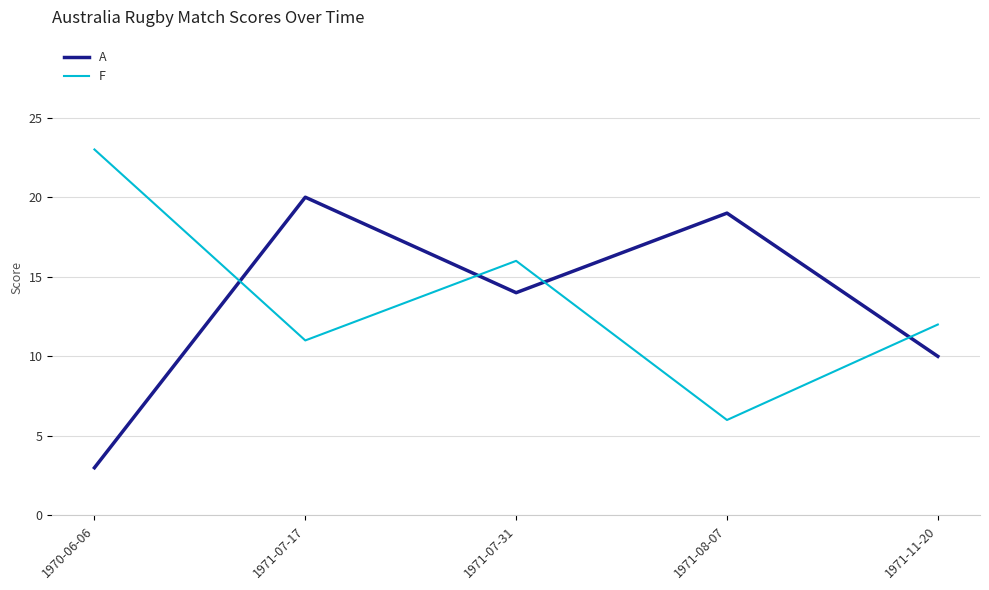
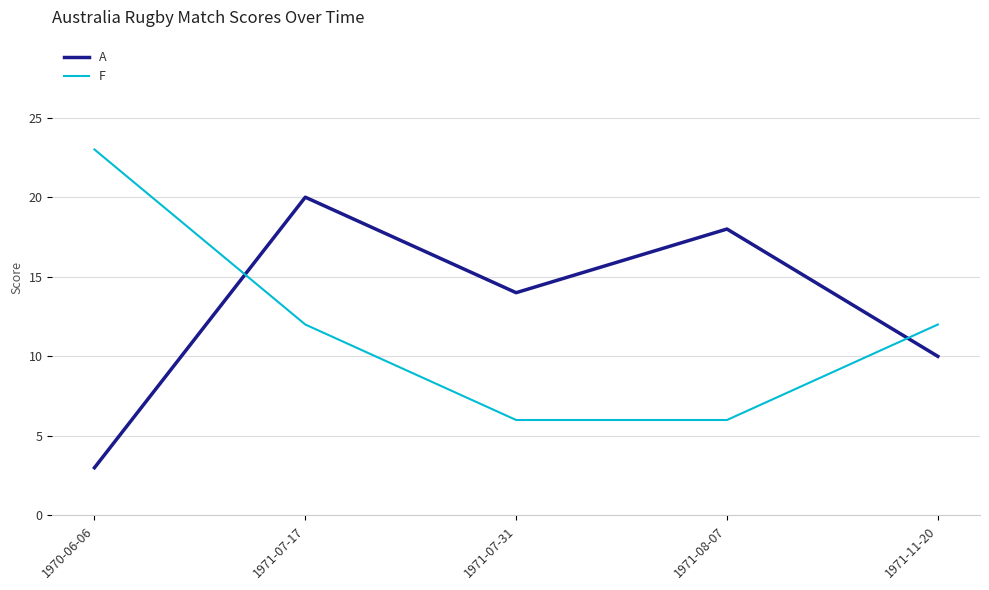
F, 1971-07-17: 11 -> 12
F, 1971-07-31: 16 -> 6
A, 1971-08-07: 19 -> 18
